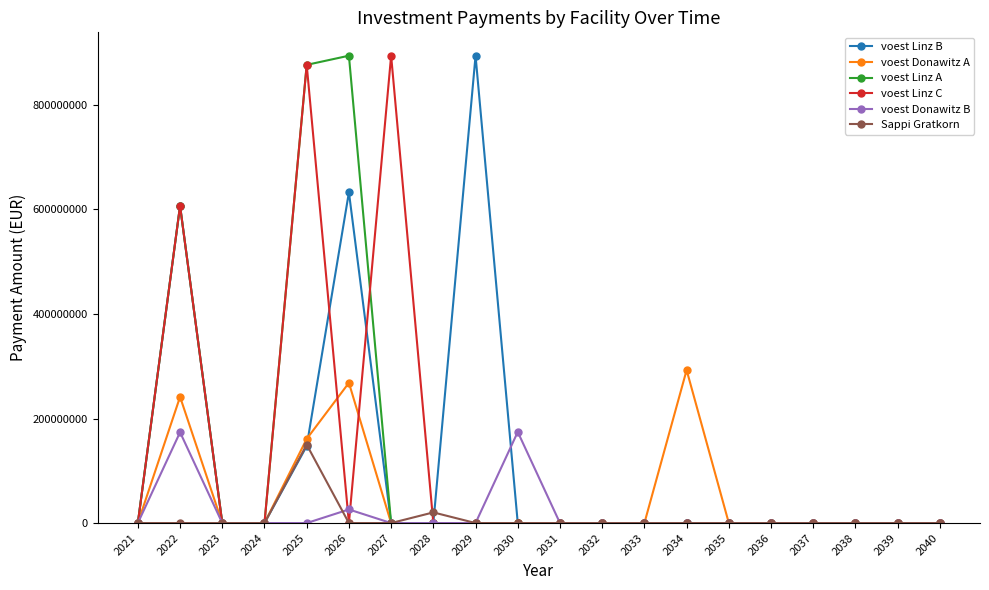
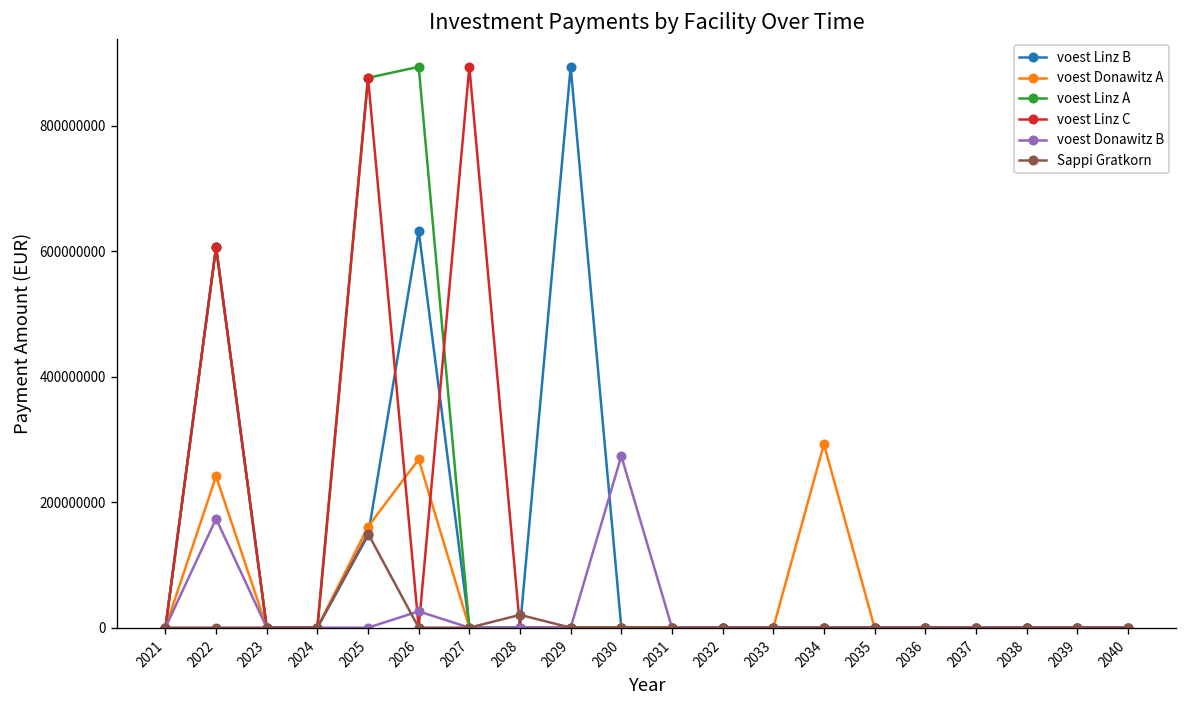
voest Donawitz B, 2030: 170000000 -> 270000000
